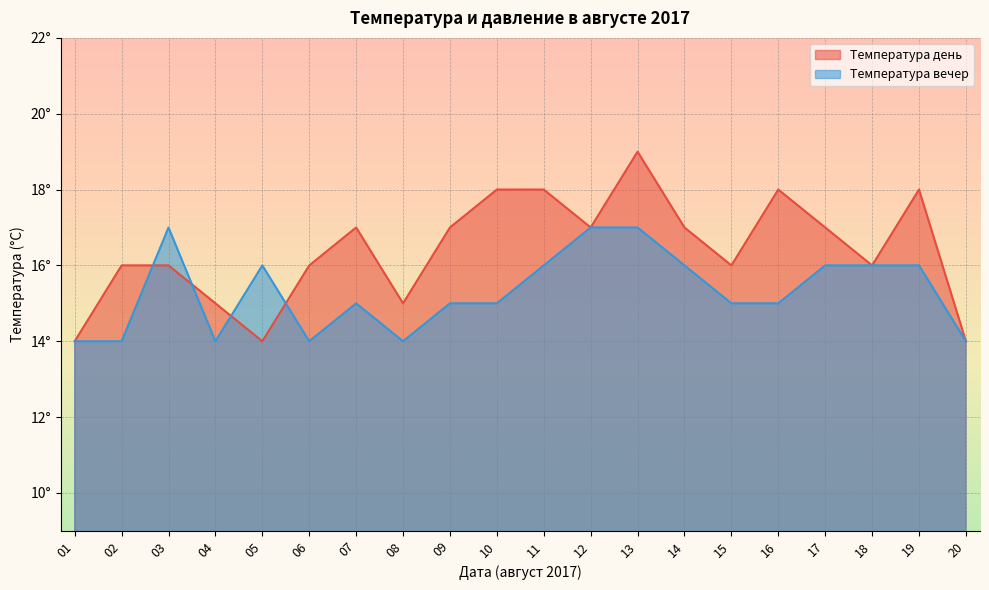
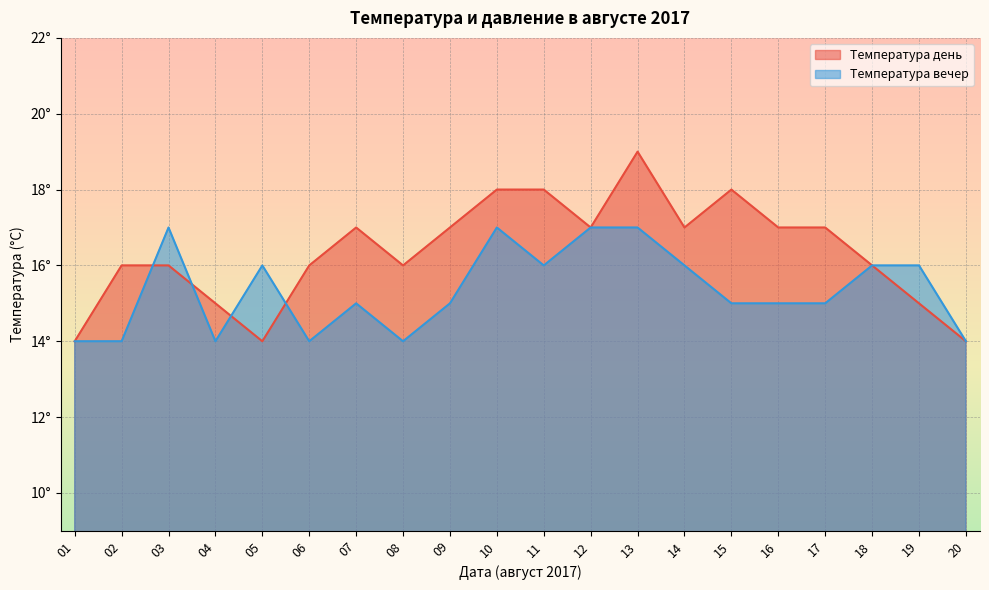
Температура день, 08: 15° -> 16°
Температура вечер, 10: 15° -> 17°
Температура день, 15: 16° -> 18°
Температура день, 16: 18° -> 17°
Температура вечер, 17: 16° -> 15°
Температура день, 19: 18° -> 15°
